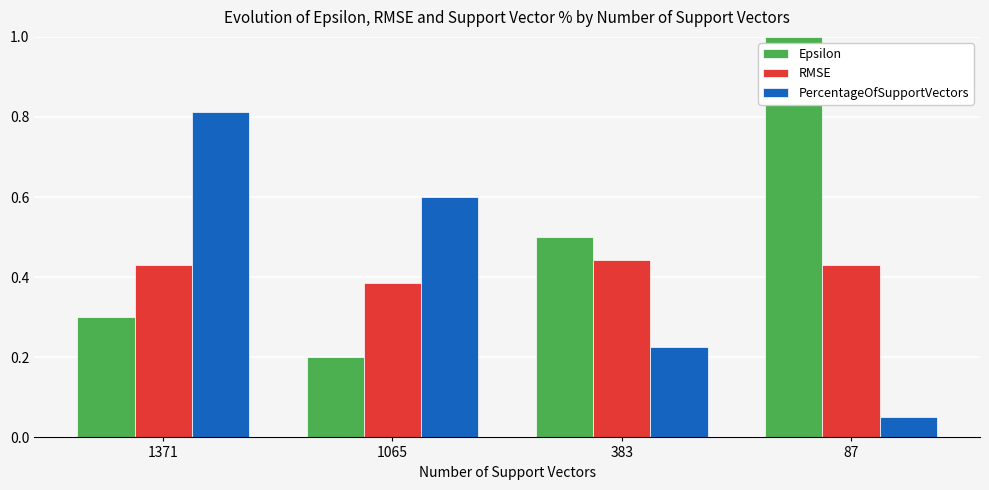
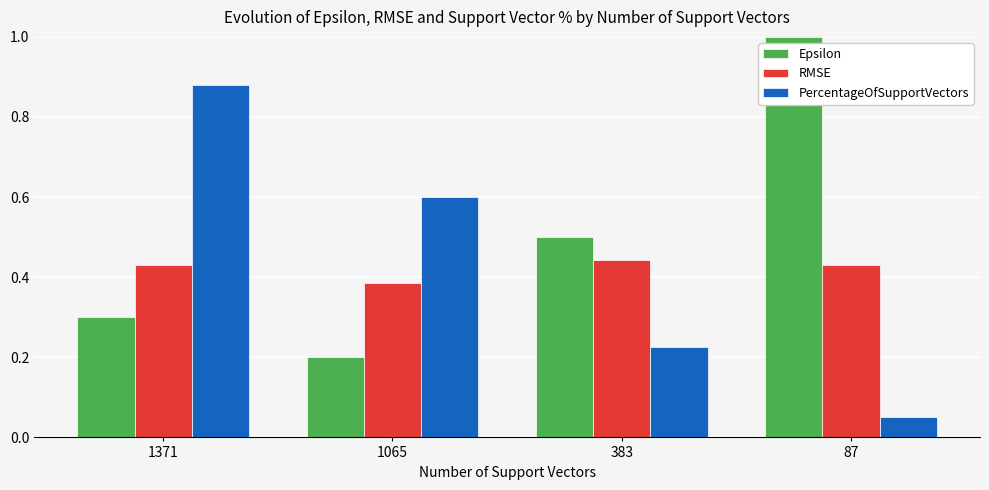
PercentageOfSupportVectors, 1371: 0.81 -> 0.88
